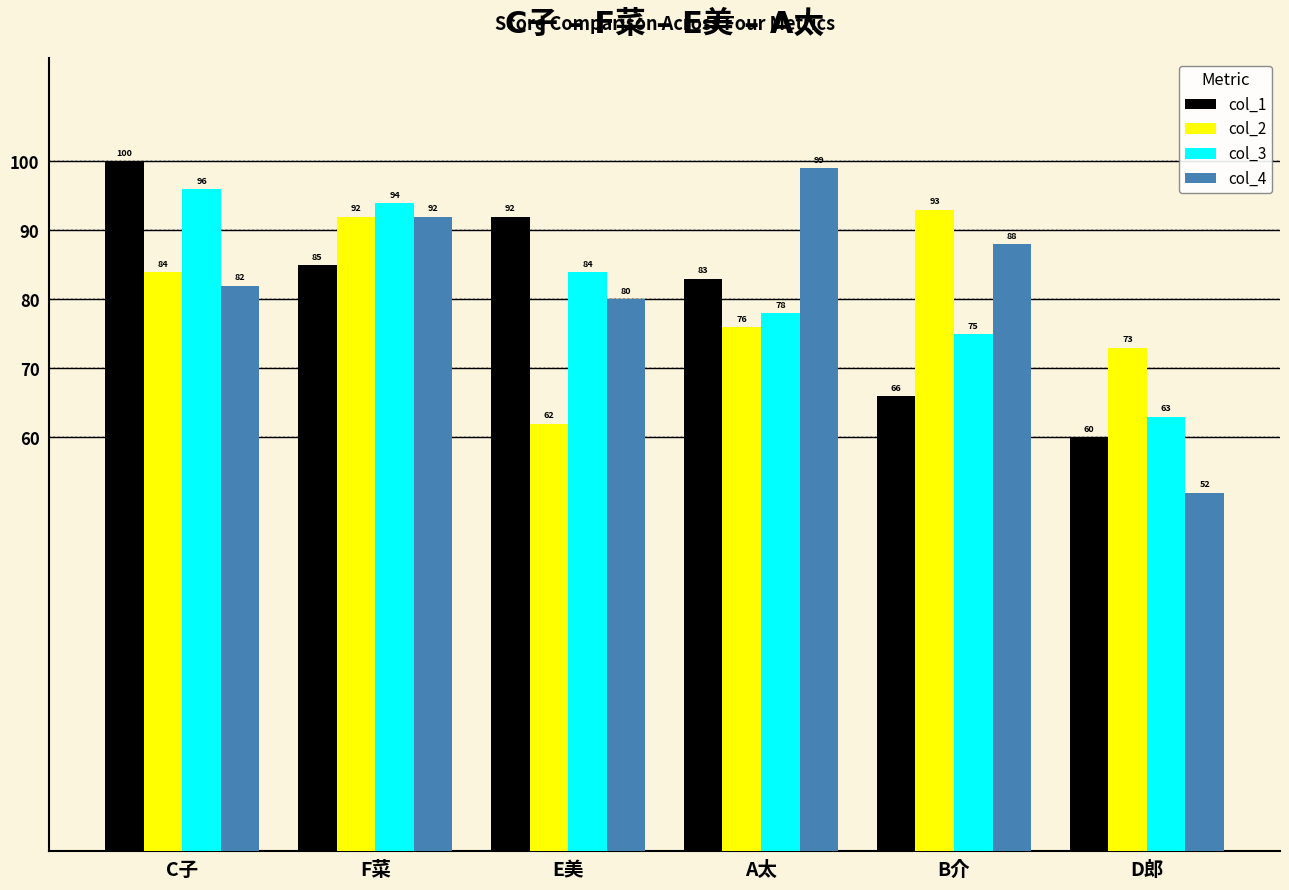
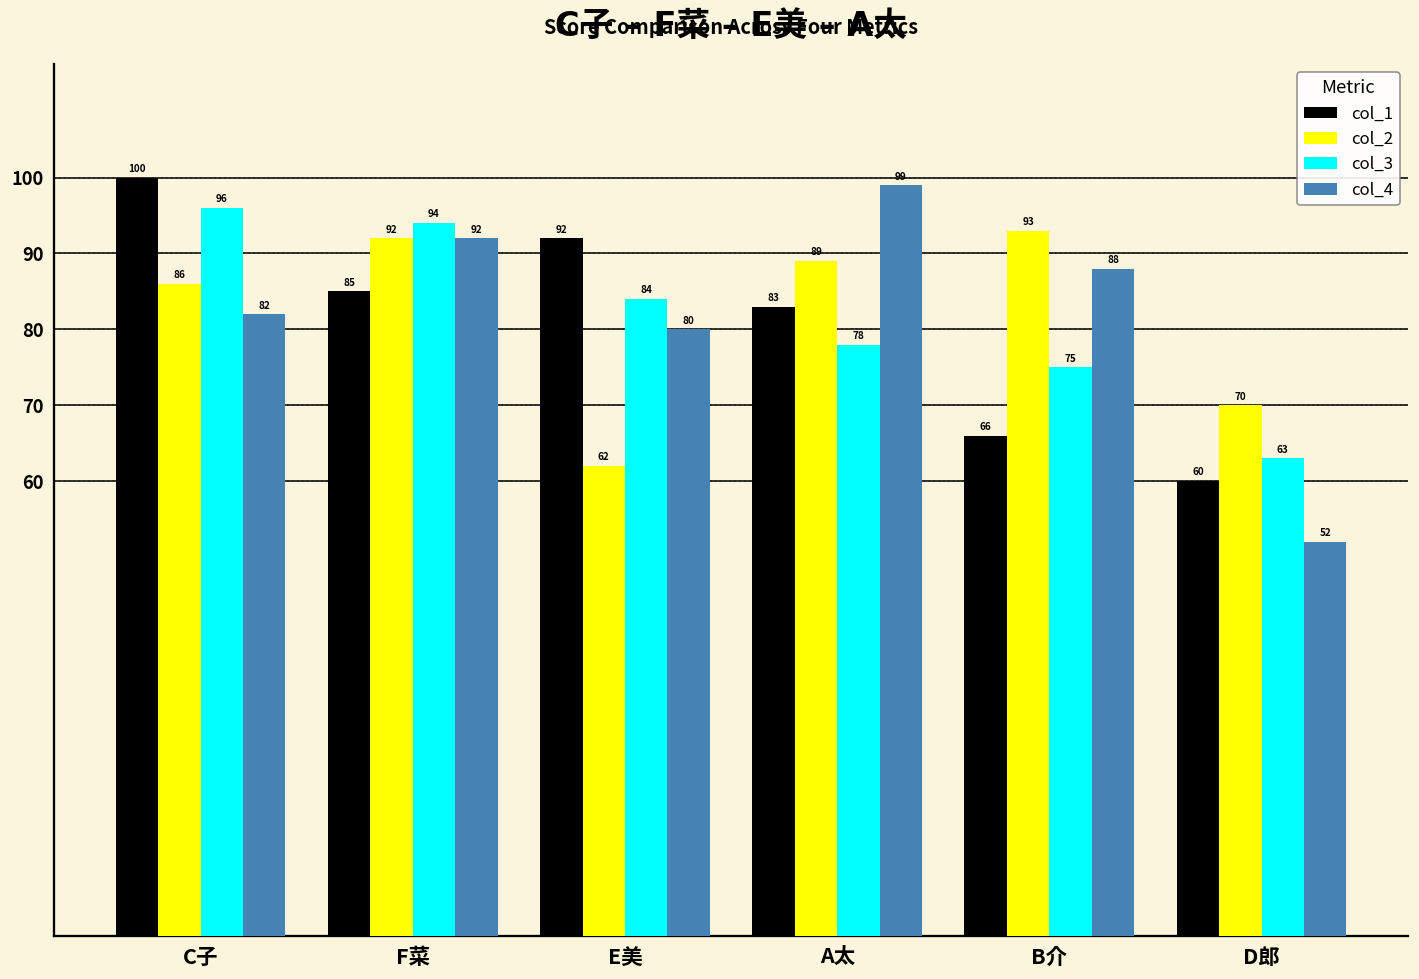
col_2, C子: 84 -> 86
col_2, A太: 76 -> 89
col_2, D郎: 73 -> 70
